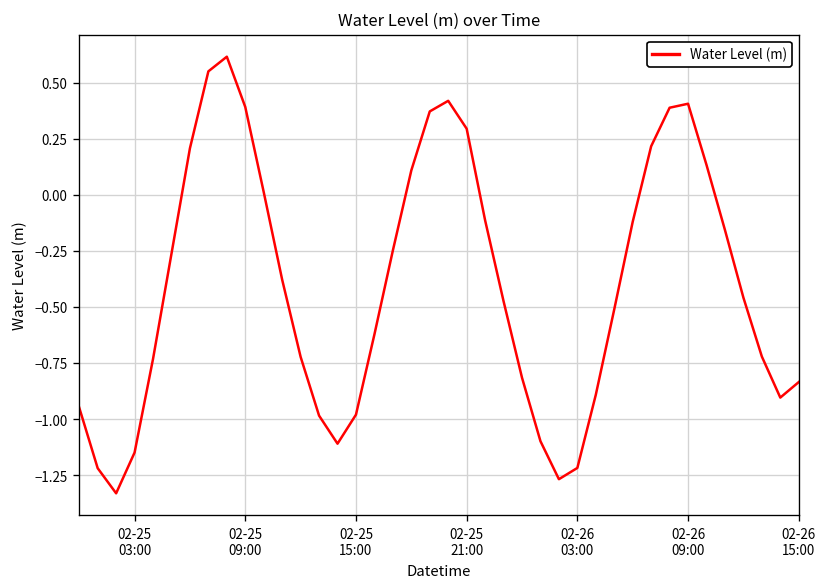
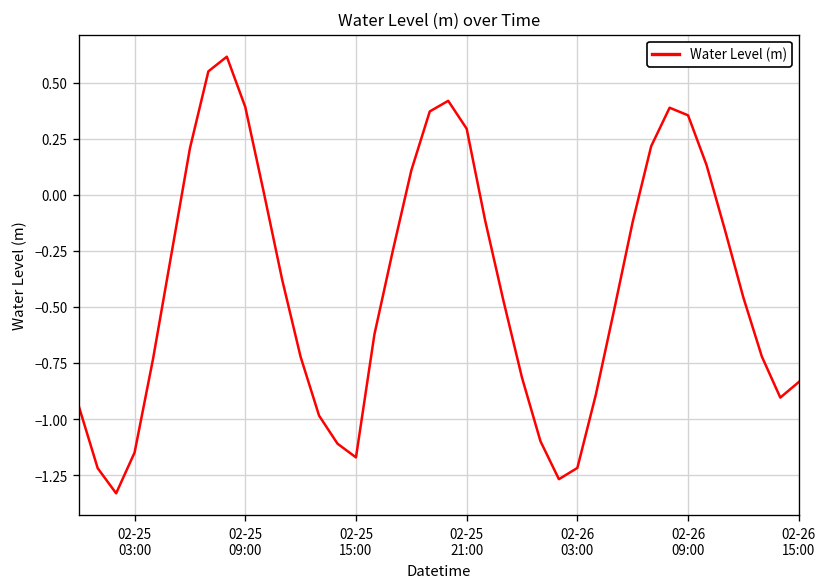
02-25 15:00: -0.98 -> -1.17
02-26 09:00: 0.41 -> 0.35
